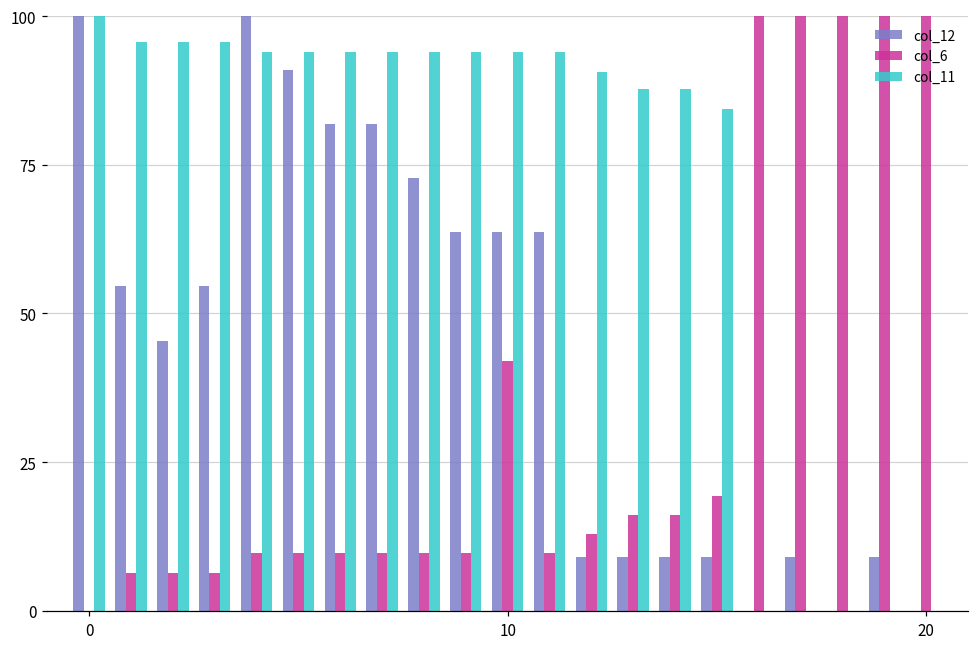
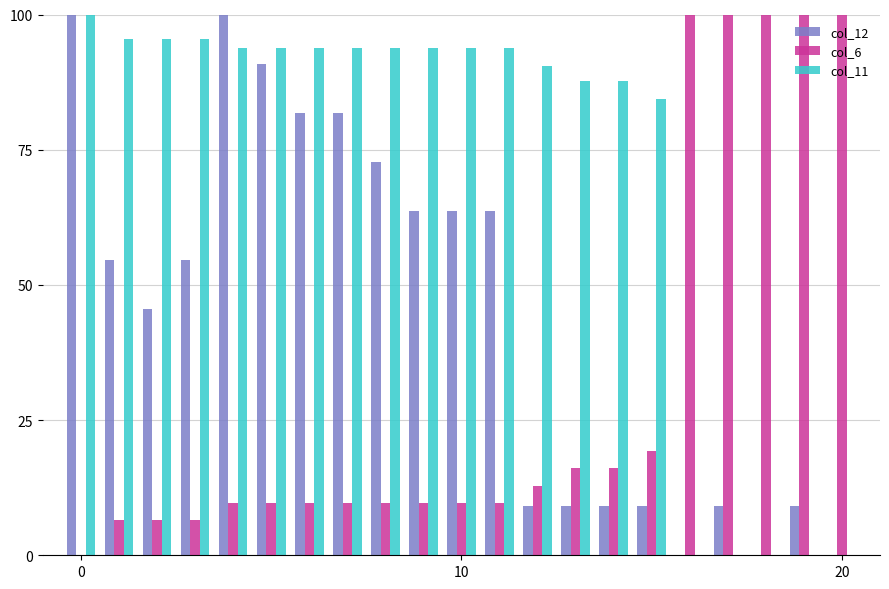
col_6, 10: 42 -> 10
